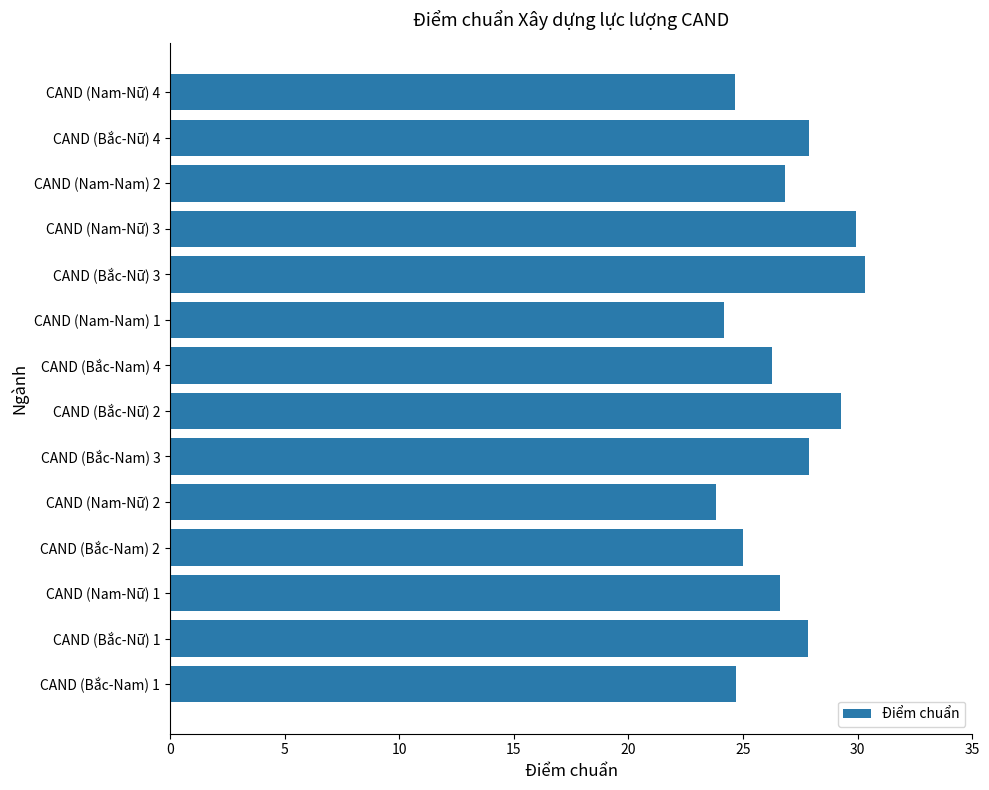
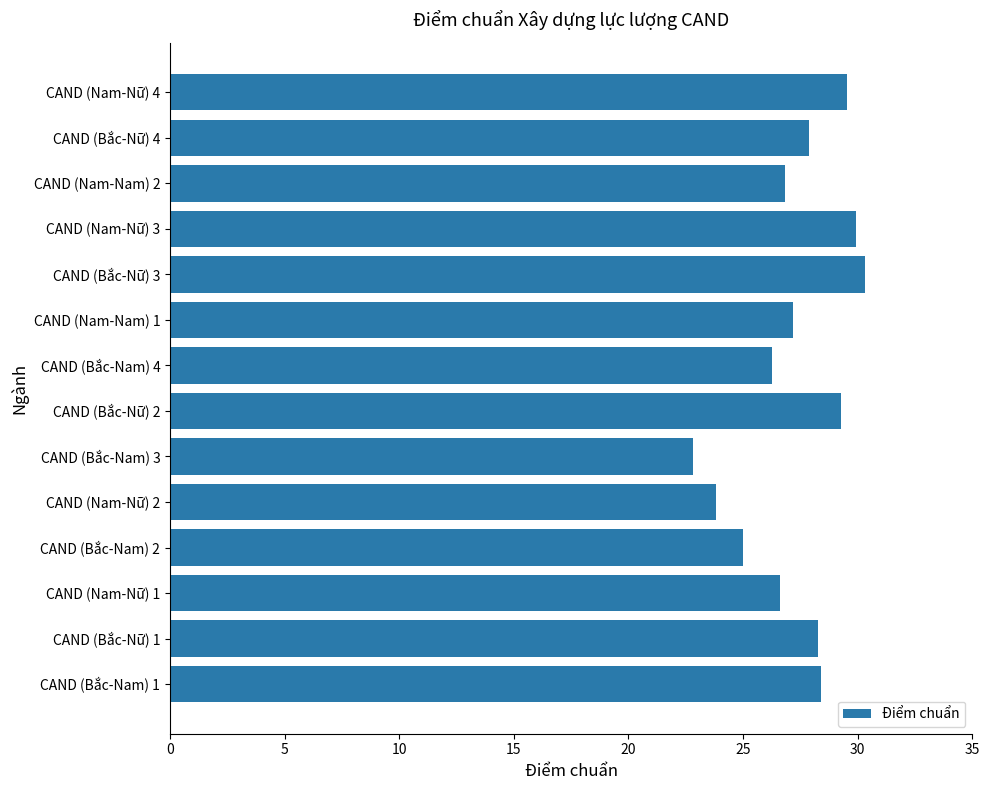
CAND (Nam-Nữ) 4: 24.7 -> 29.6
CAND (Nam-Nam) 1: 24.2 -> 27.2
CAND (Bắc-Nam) 3: 27.9 -> 22.8
CAND (Bắc-Nữ) 1: 27.8 -> 28.3
CAND (Bắc-Nam) 1: 24.7 -> 28.4
